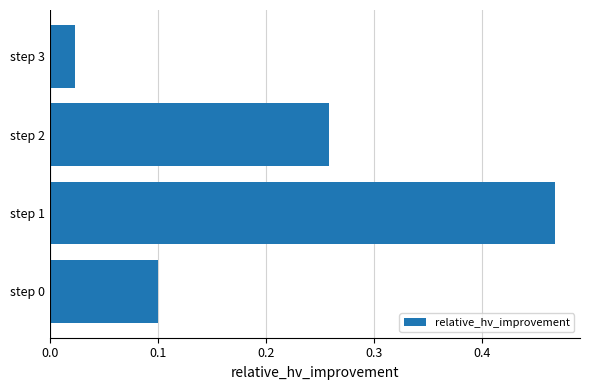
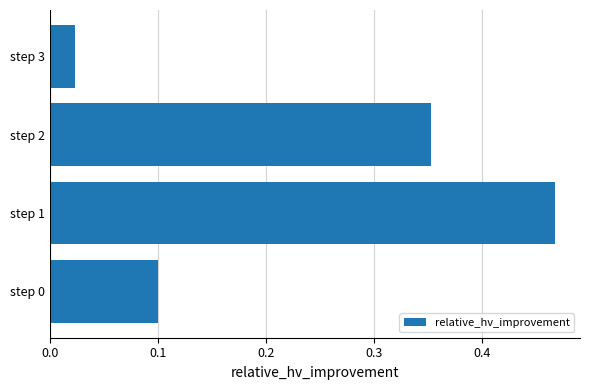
step 2: 0.258 -> 0.353
